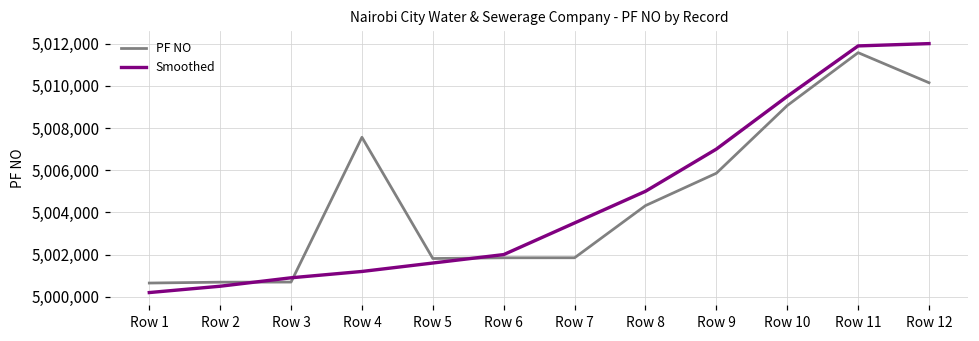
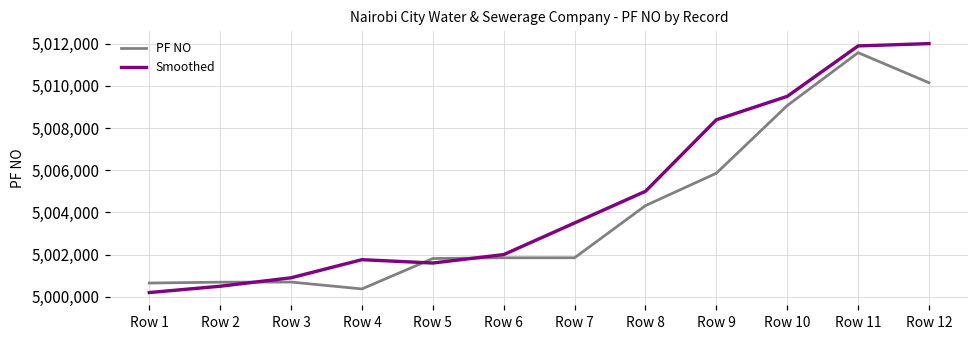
PF NO, Row 4: 5,007,600 -> 5,000,400
Smoothed, Row 4: 5,001,200 -> 5,001,800
Smoothed, Row 9: 5,007,000 -> 5,008,400
